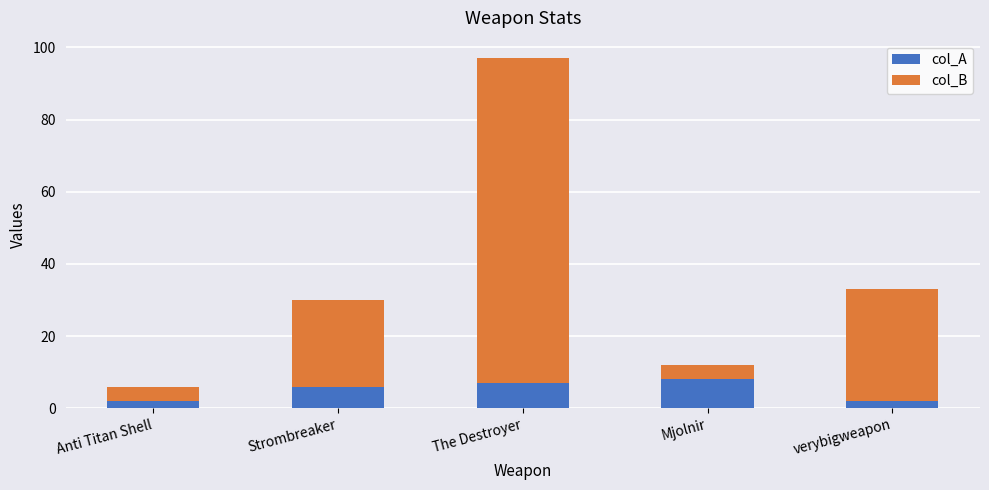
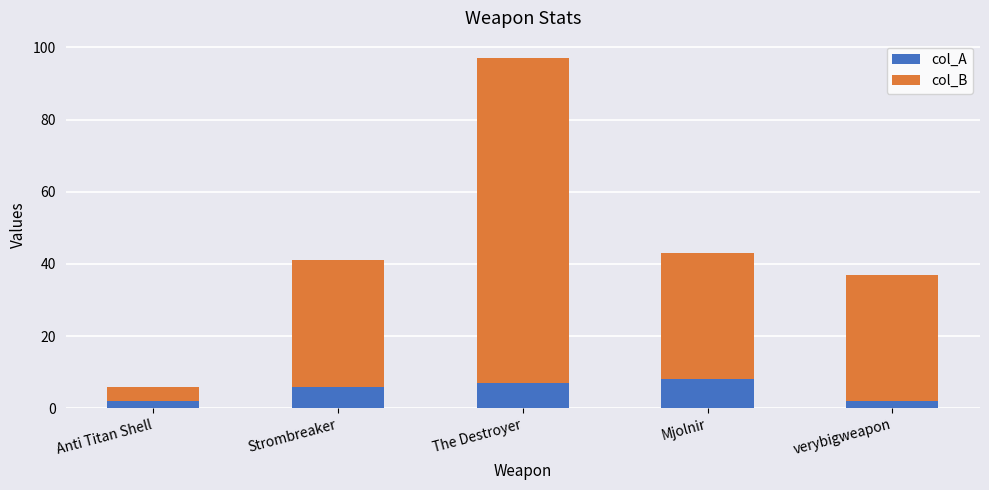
col_B, Strombreaker: 24 -> 35
col_B, Mjolnir: 4 -> 35
col_B, verybigweapon: 31 -> 35
